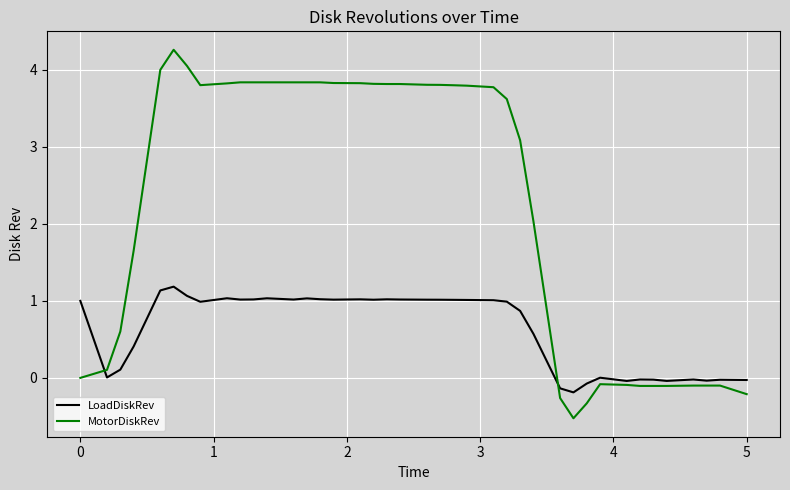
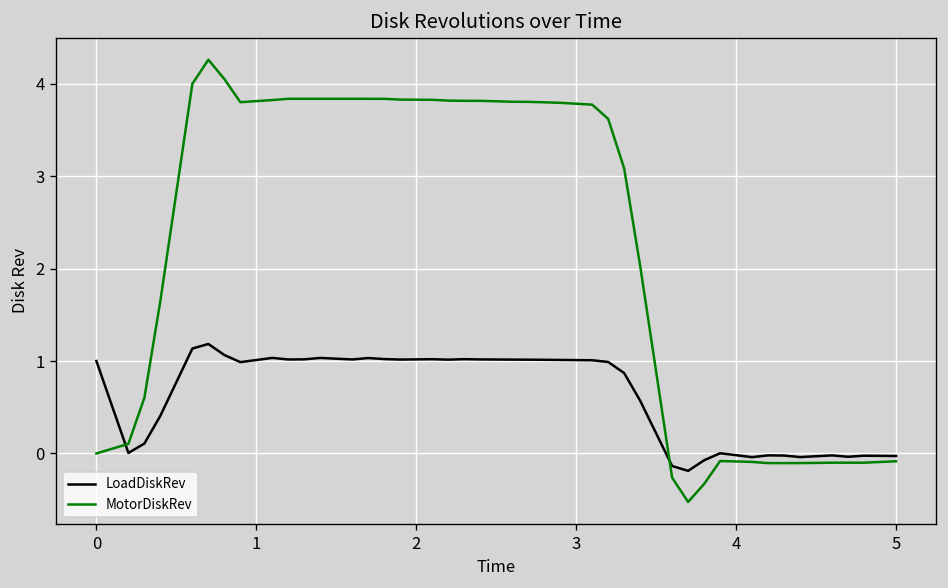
MotorDiskRev, 5: -0.2 -> -0.1
